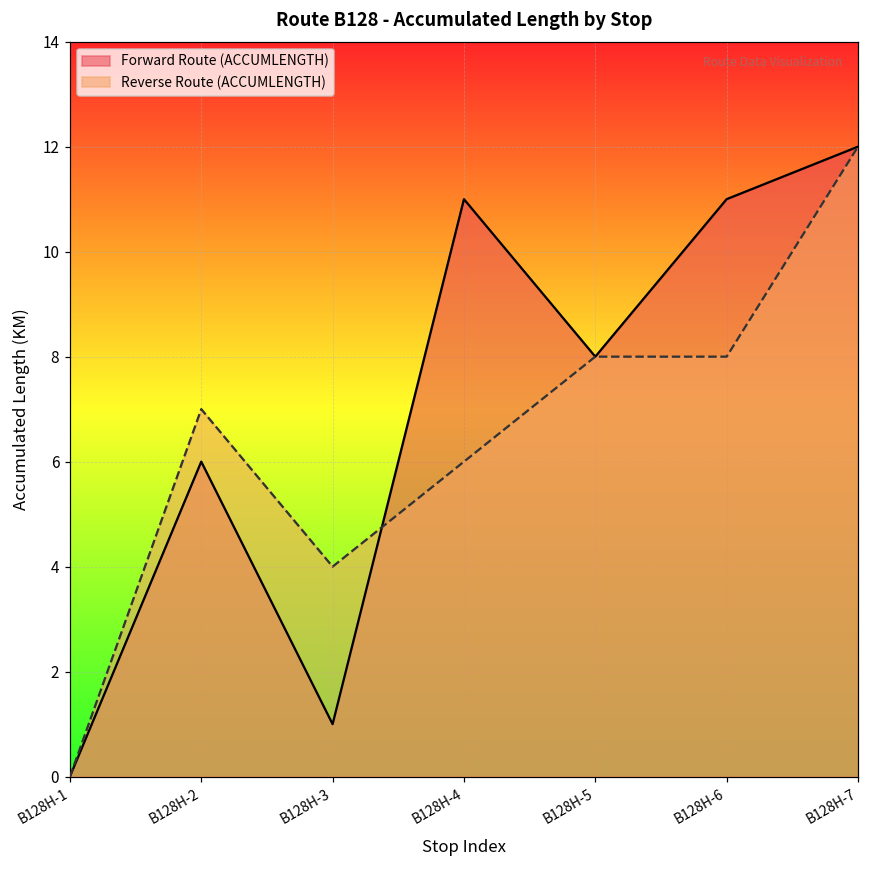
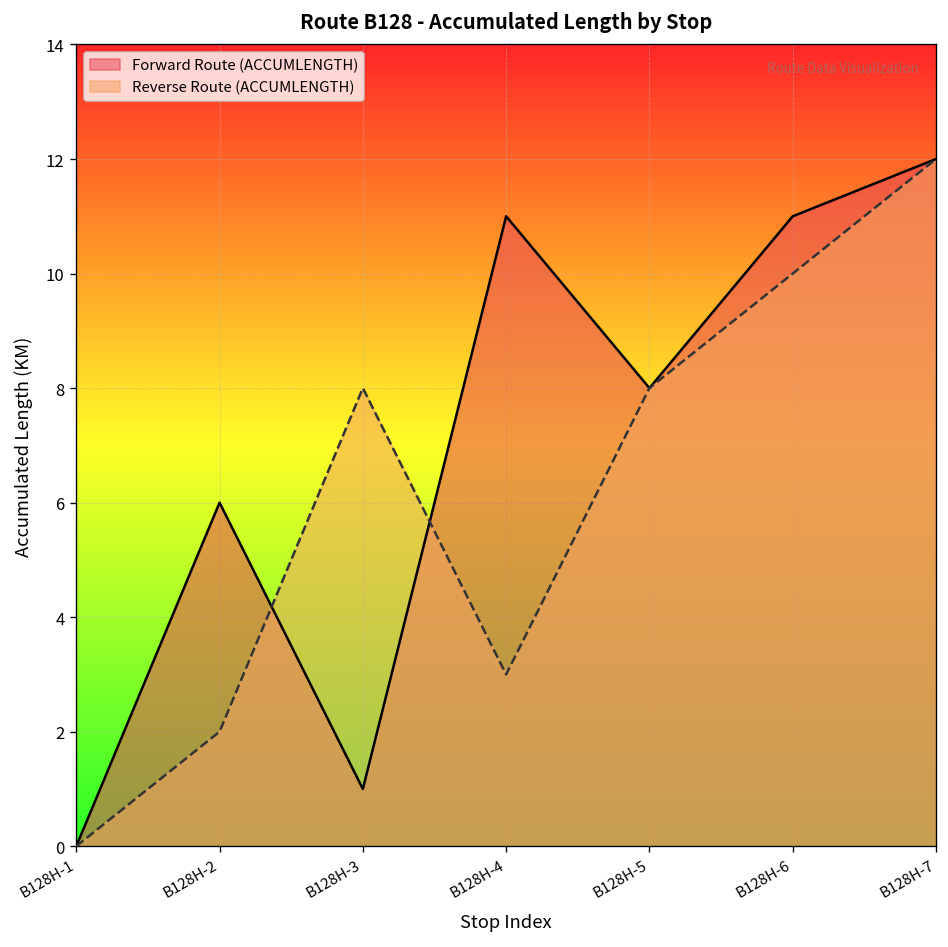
Reverse Route (ACCUMLENGTH), B128H-2: 7 -> 2
Reverse Route (ACCUMLENGTH), B128H-3: 4 -> 8
Reverse Route (ACCUMLENGTH), B128H-4: 6 -> 3
Reverse Route (ACCUMLENGTH), B128H-6: 8 -> 10
